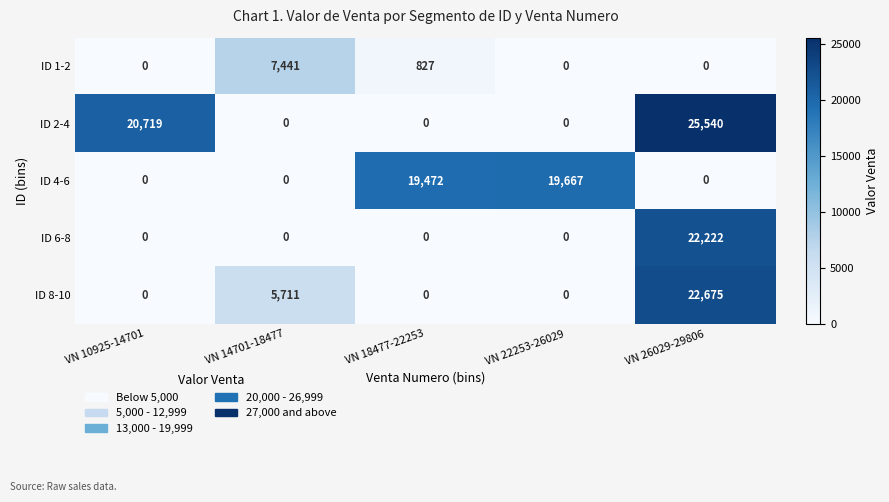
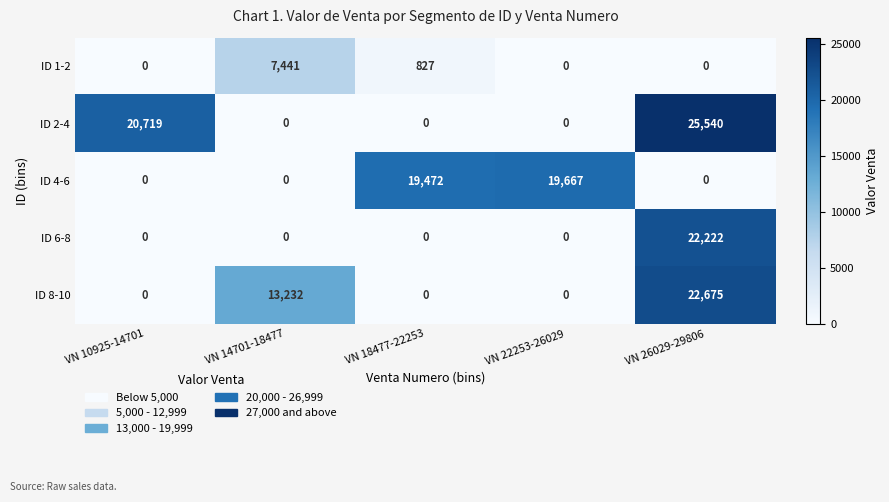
ID 8-10, VN 14701-18477: 5,711 -> 13,232
